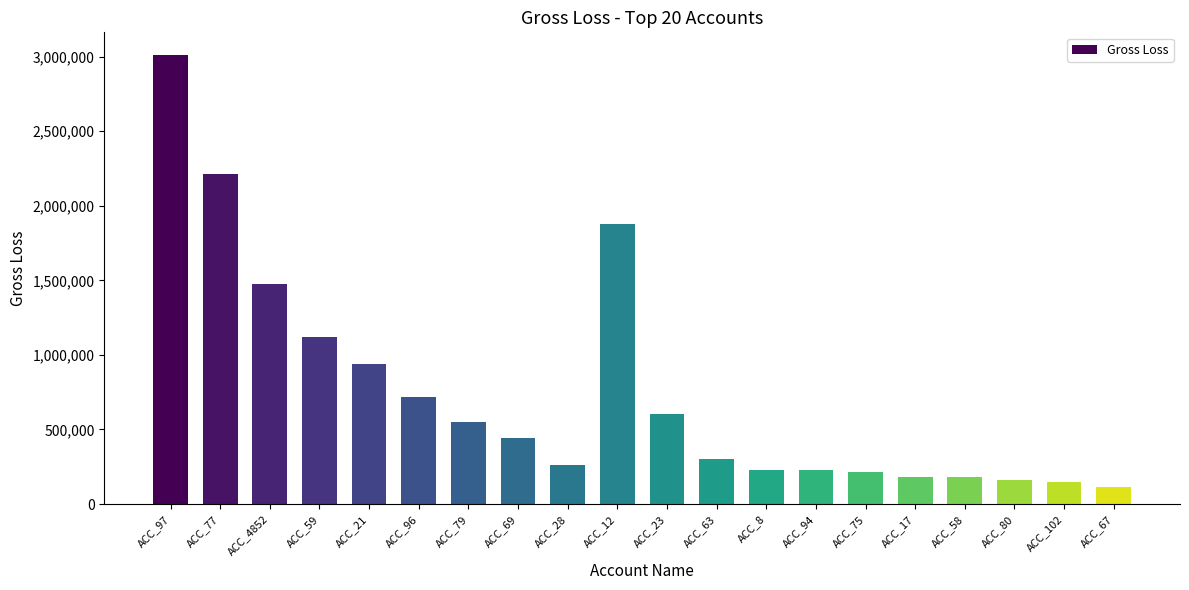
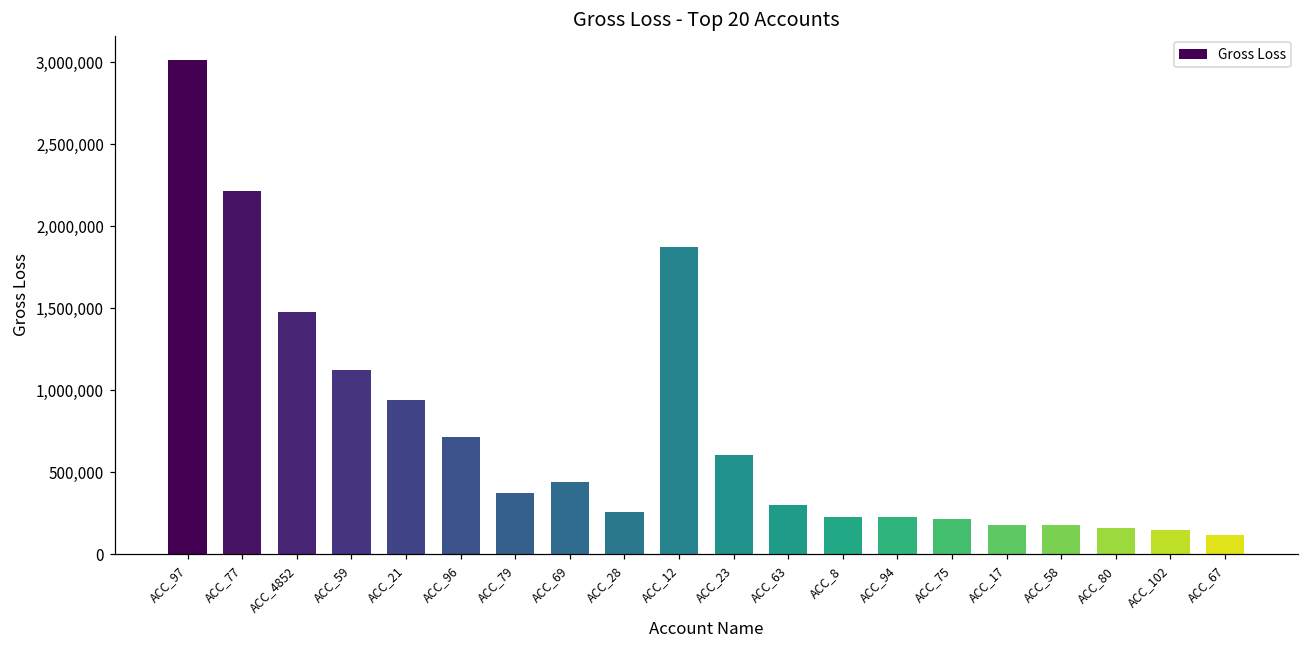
ACC_79: 550,000 -> 370,000
